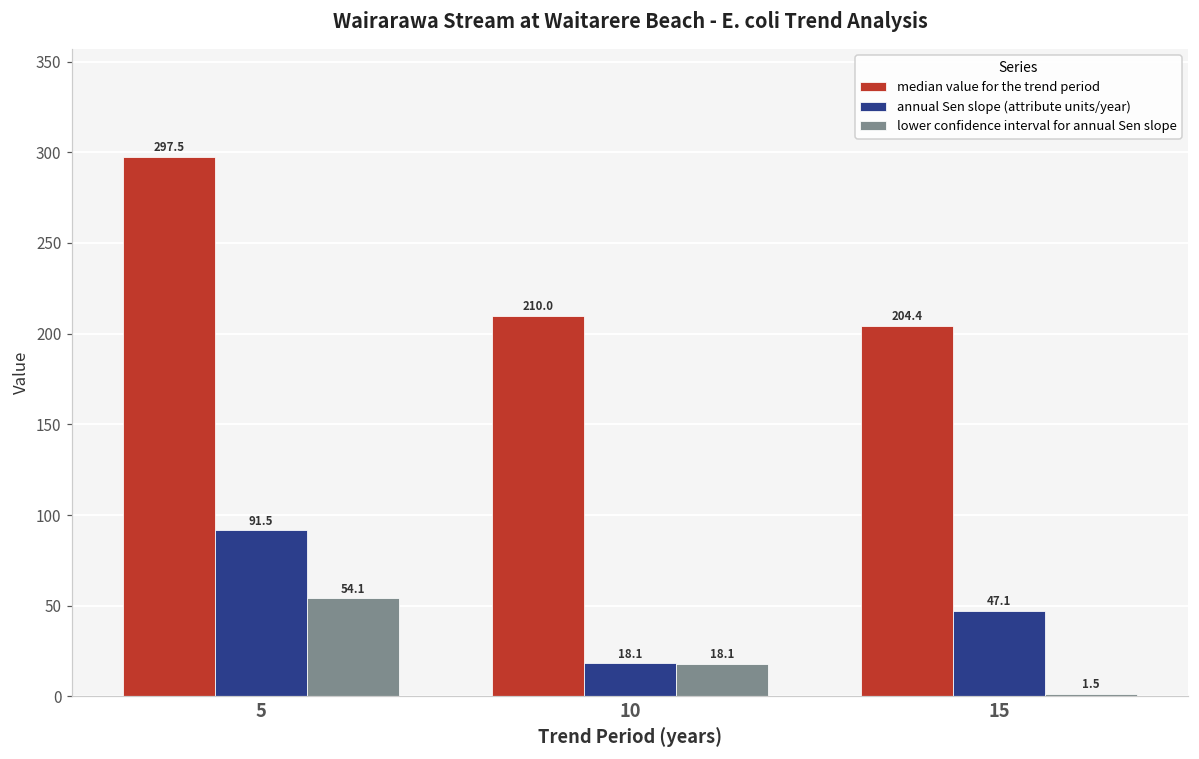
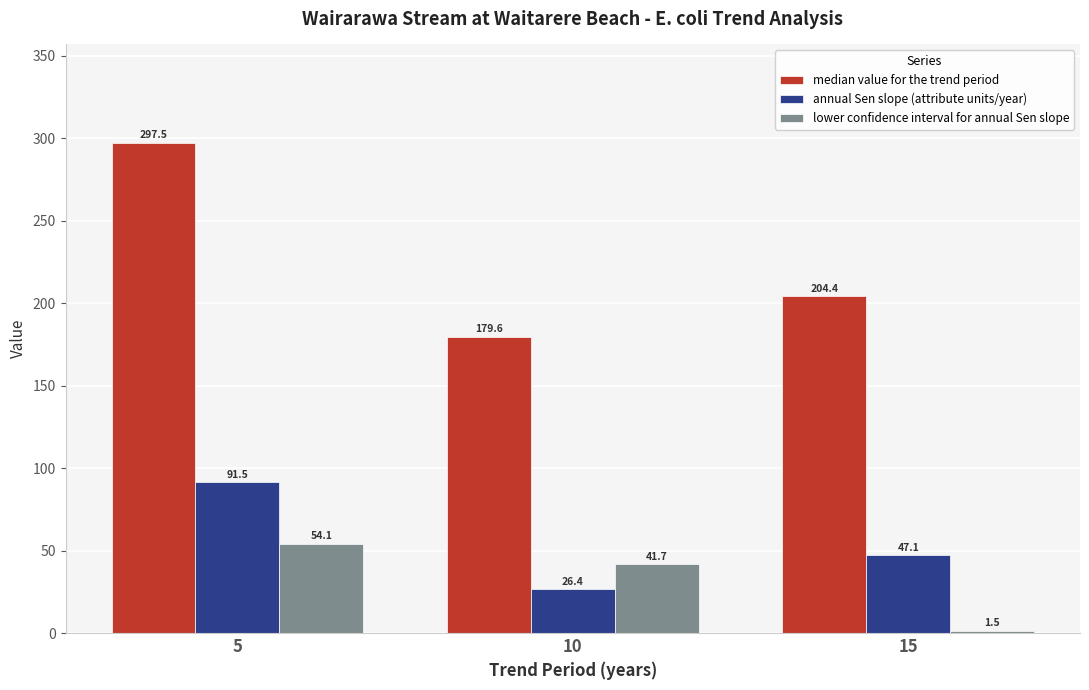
median value for the trend period, 10: 210.0 -> 179.6
annual Sen slope (attribute units/year), 10: 18.1 -> 26.4
lower confidence interval for annual Sen slope, 10: 18.1 -> 41.7
